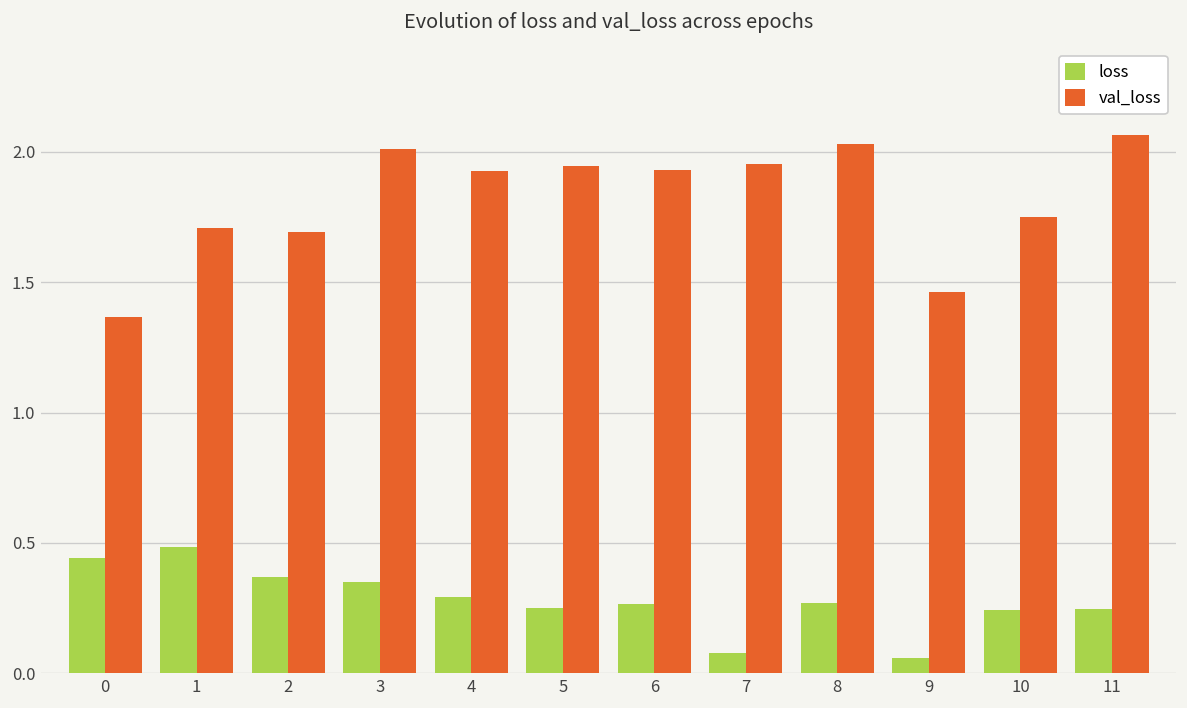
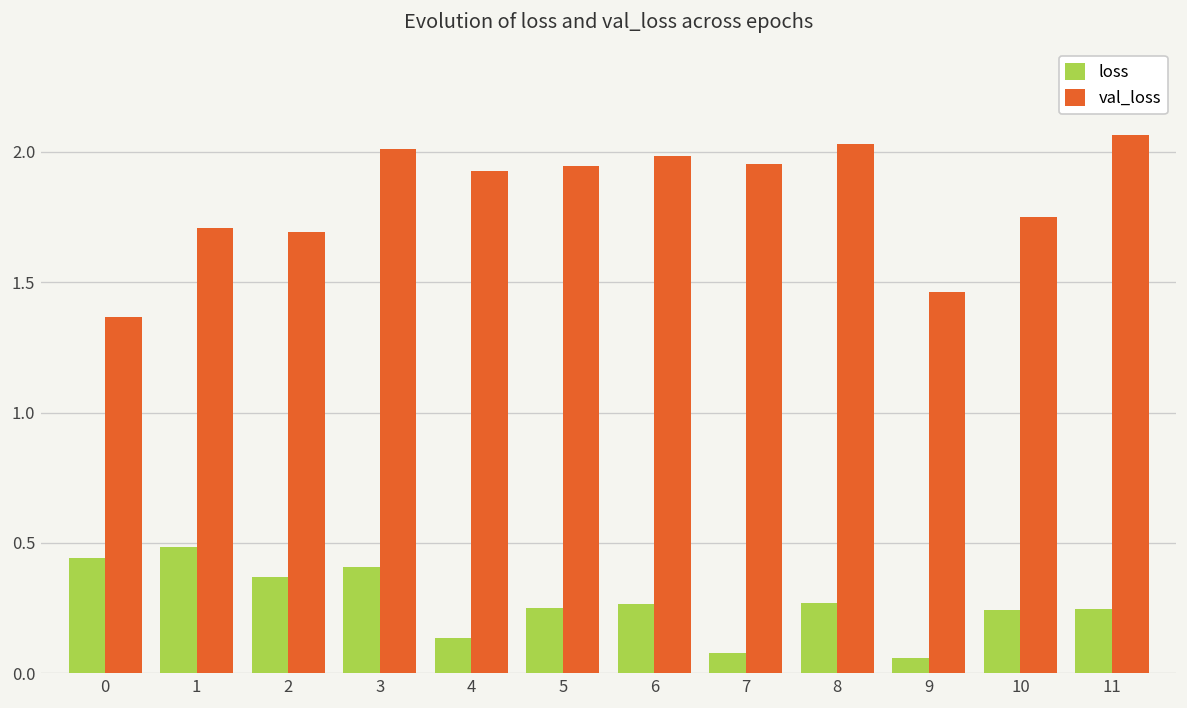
loss, 3: 0.35 -> 0.41
loss, 4: 0.29 -> 0.13
val_loss, 6: 1.93 -> 1.98
